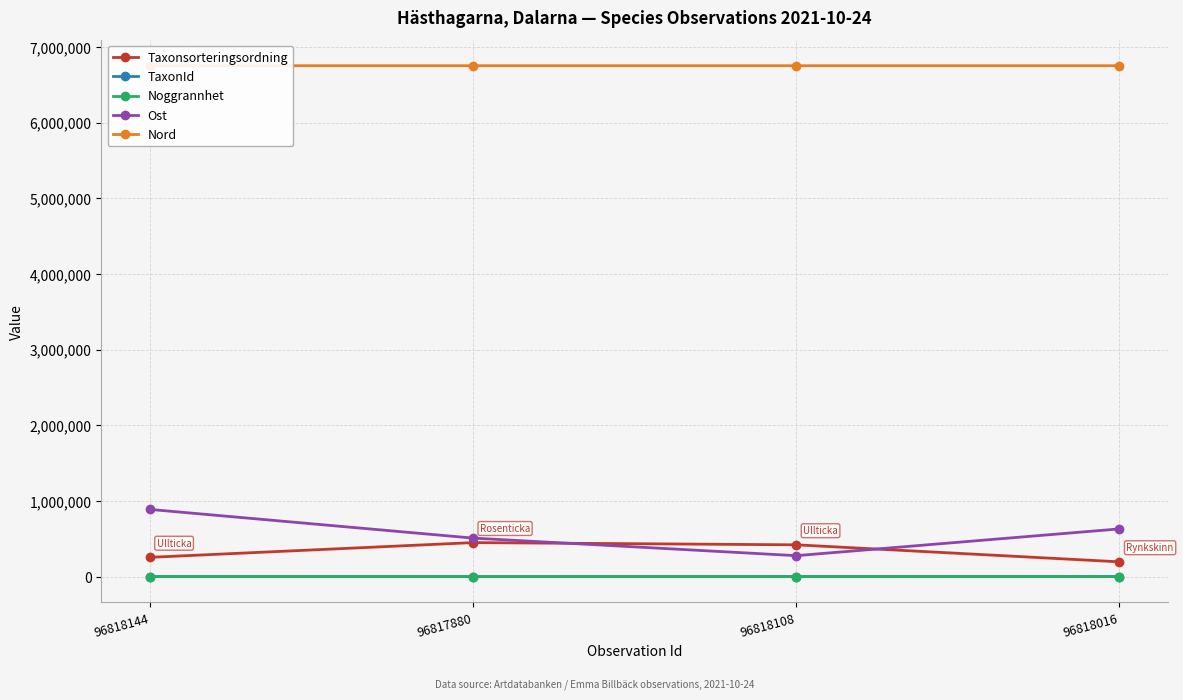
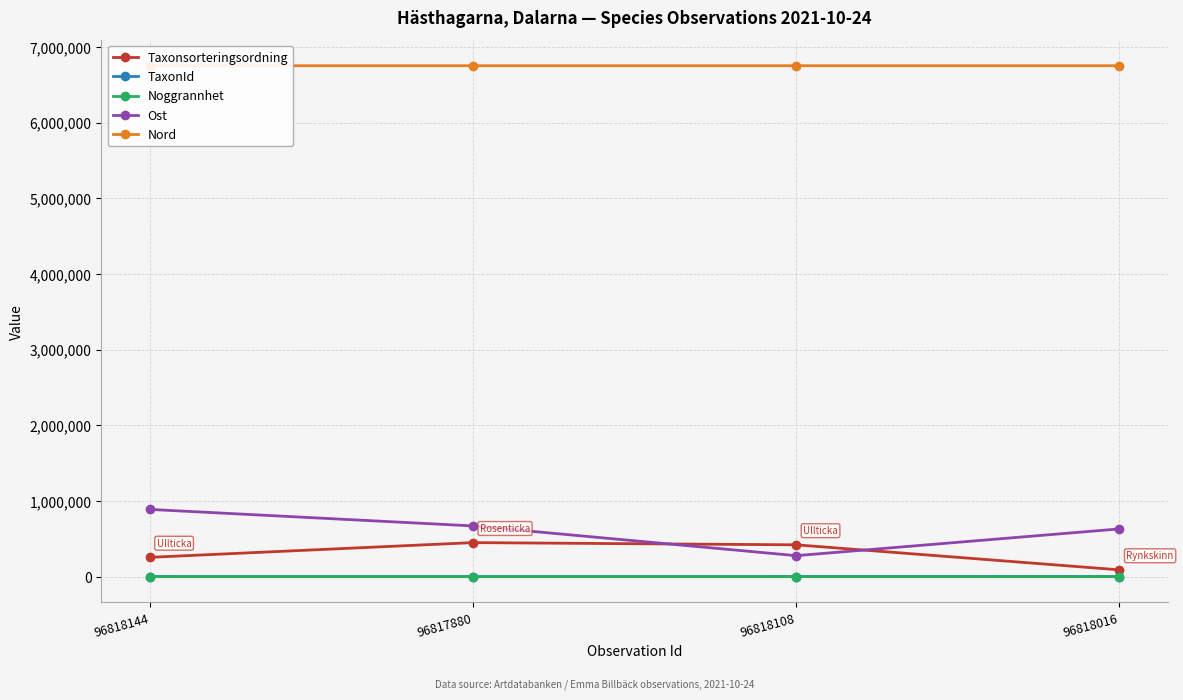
Ost, 96817880: 500,000 -> 700,000
Taxonsorteringsordning, 96818016: 200,000 -> 100,000
